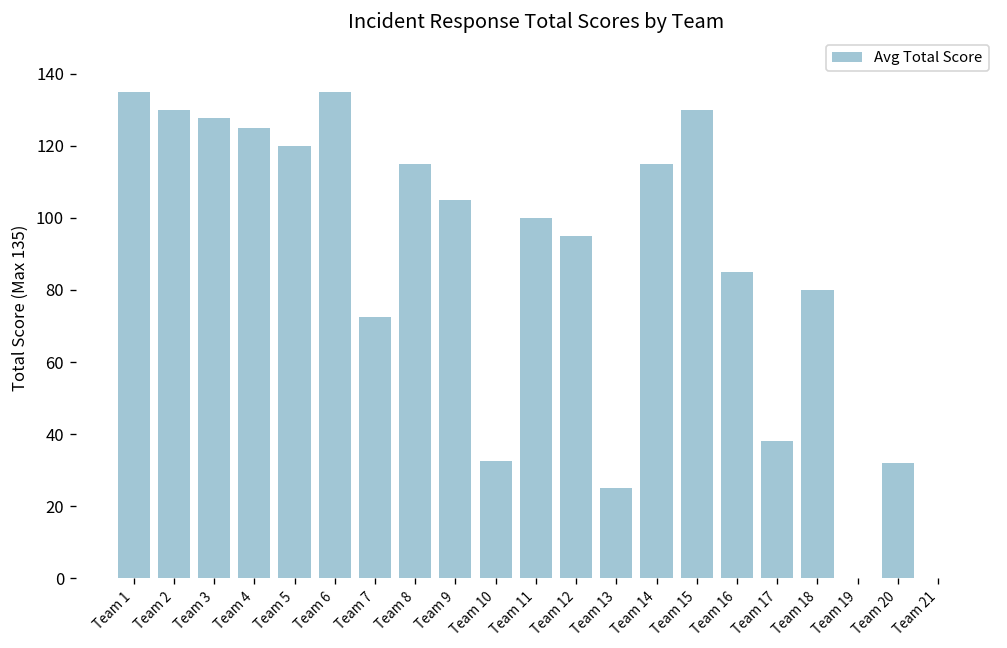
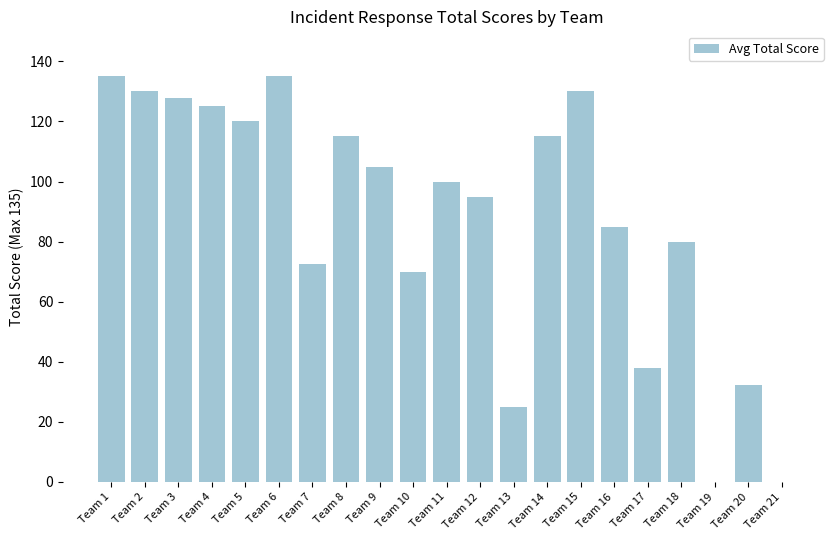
Team 10: 33 -> 70
